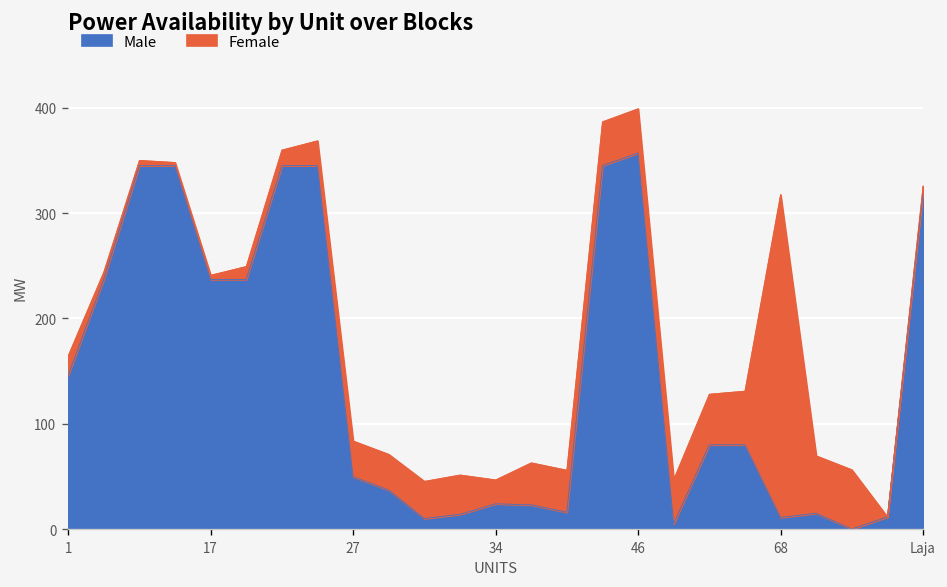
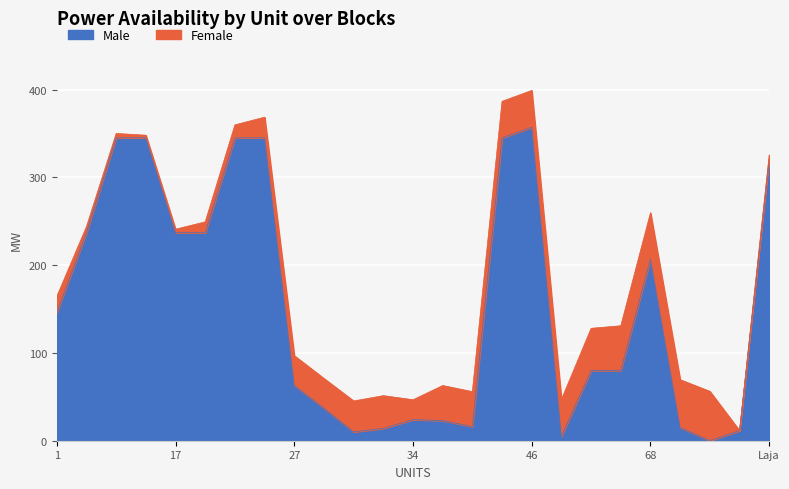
Male, 27: 50 -> 60
Male, 68: 10 -> 210
Female, 68: 310 -> 50
